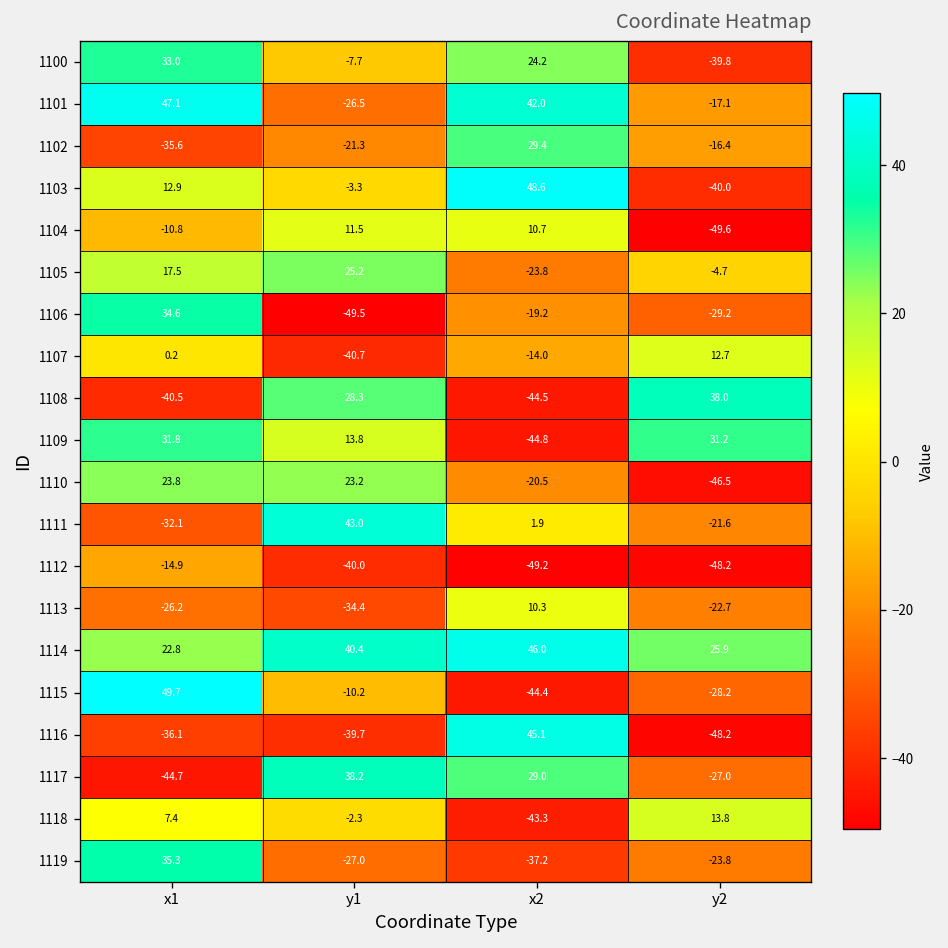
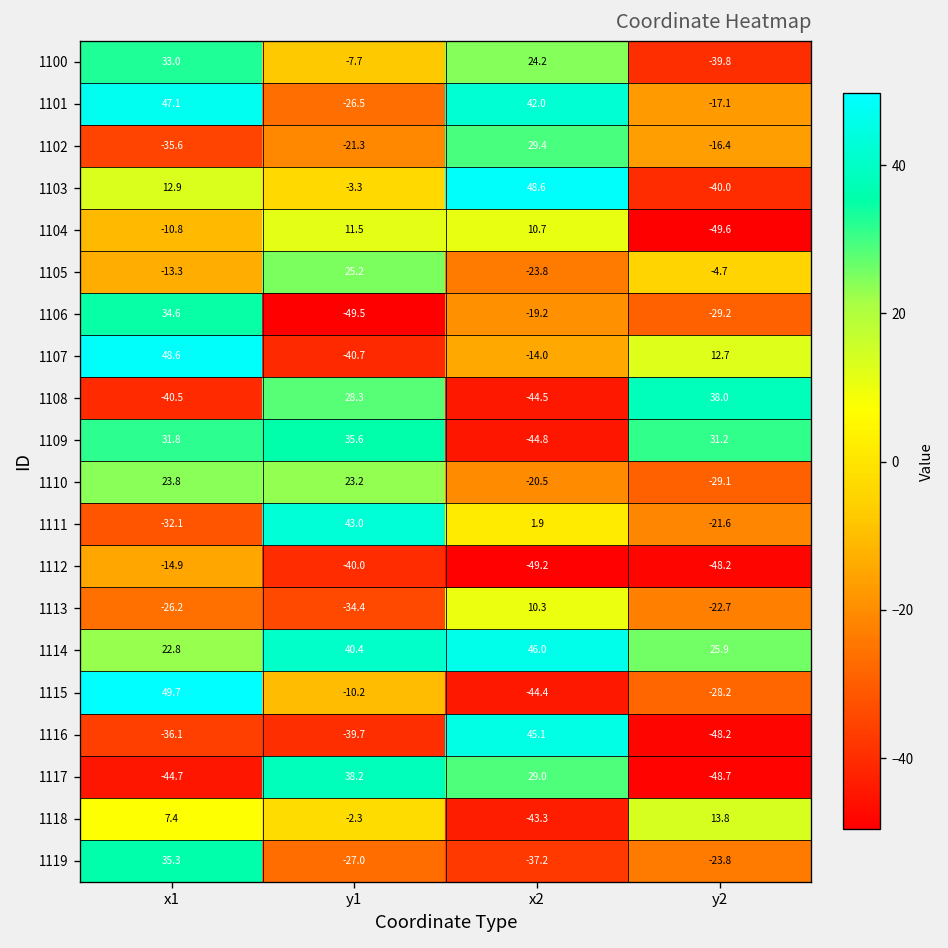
1105, x1: 17.5 -> -13.3
1107, x1: 0.2 -> 48.6
1109, y1: 13.8 -> 35.6
1110, y2: -46.5 -> -29.1
1117, y2: -27.0 -> -48.7
